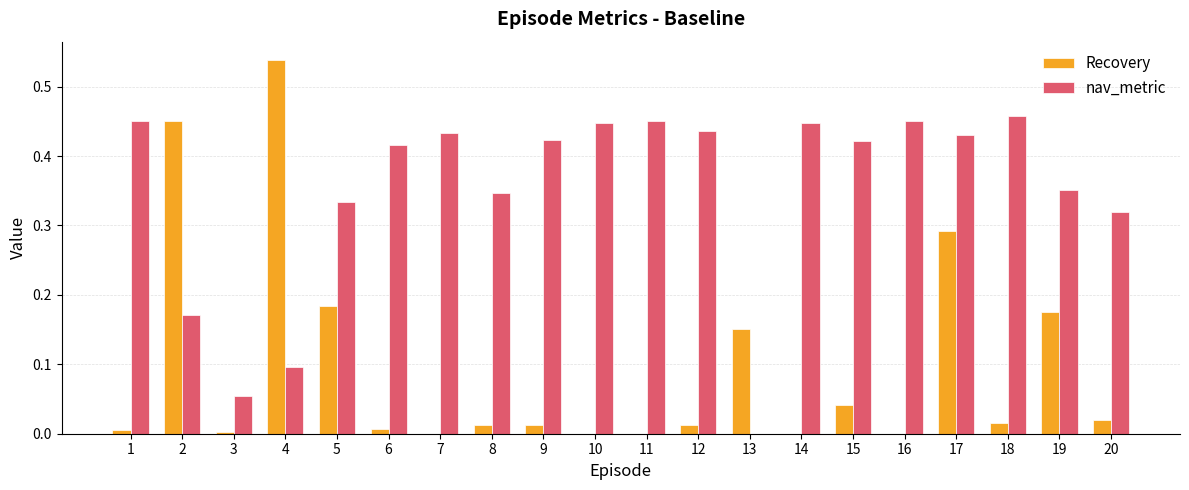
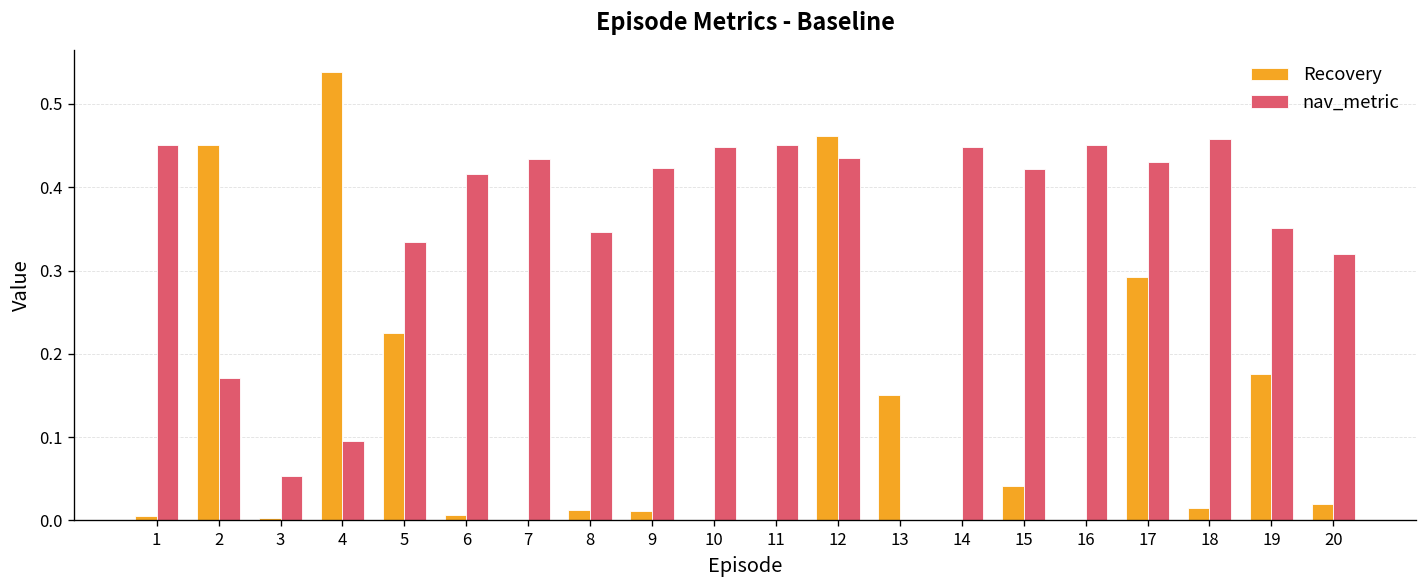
Recovery, 5: 0.18 -> 0.23
Recovery, 12: 0.01 -> 0.46
